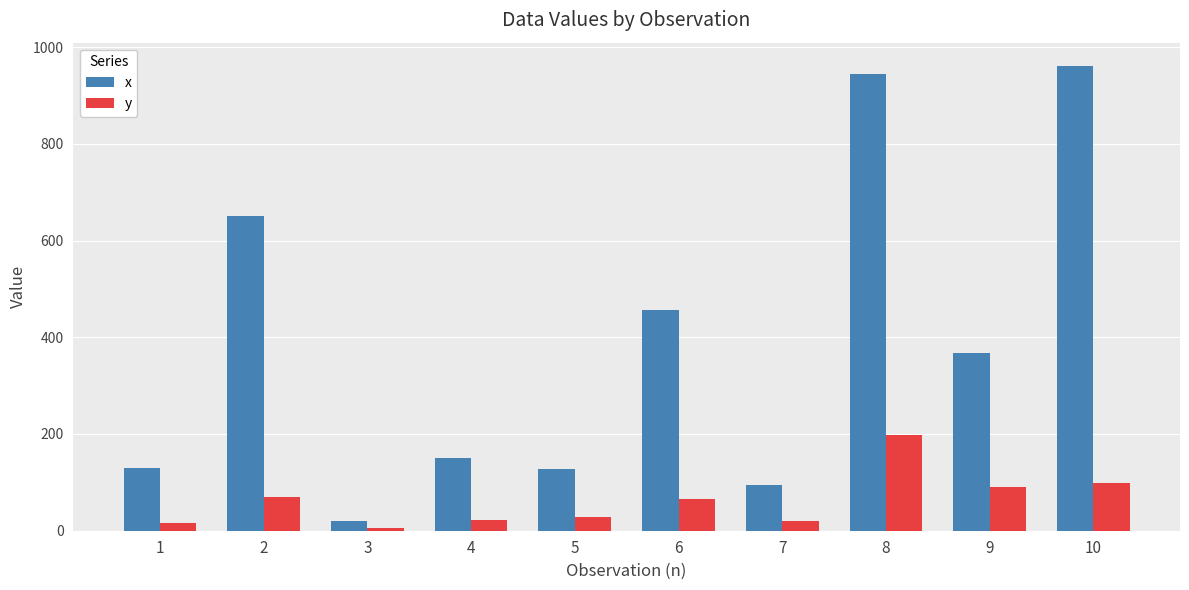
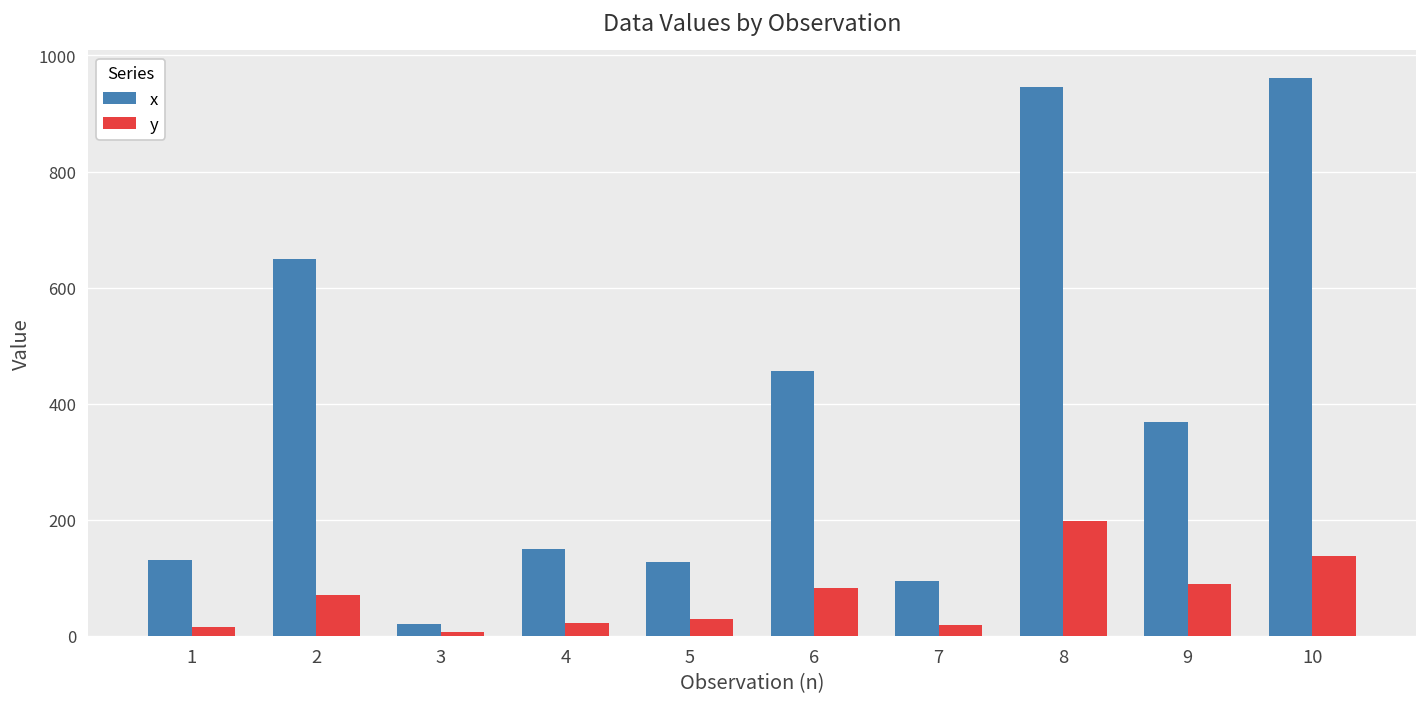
y, 6: 70 -> 80
y, 10: 100 -> 140
